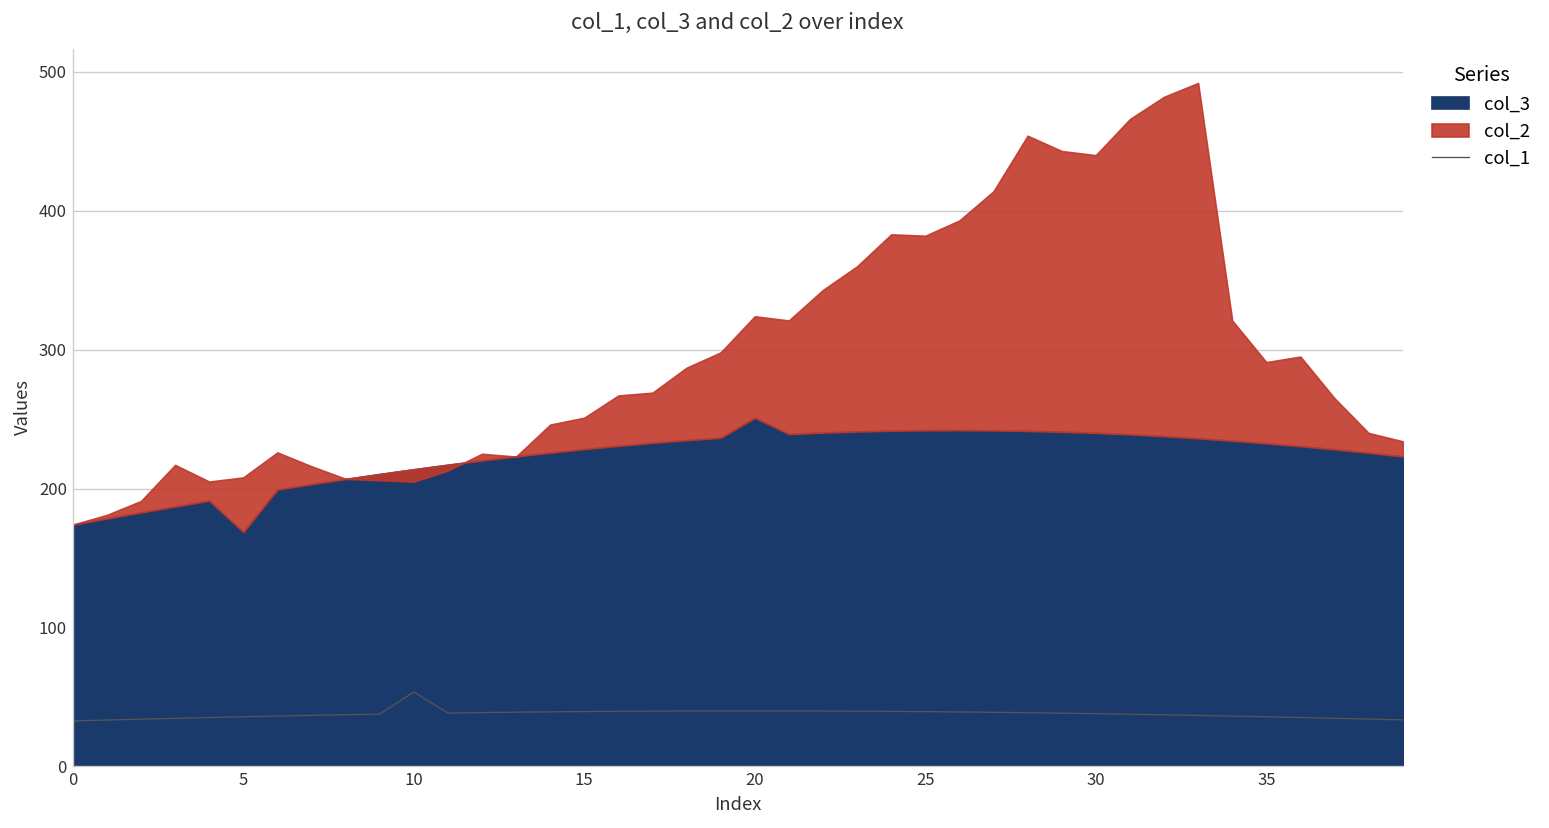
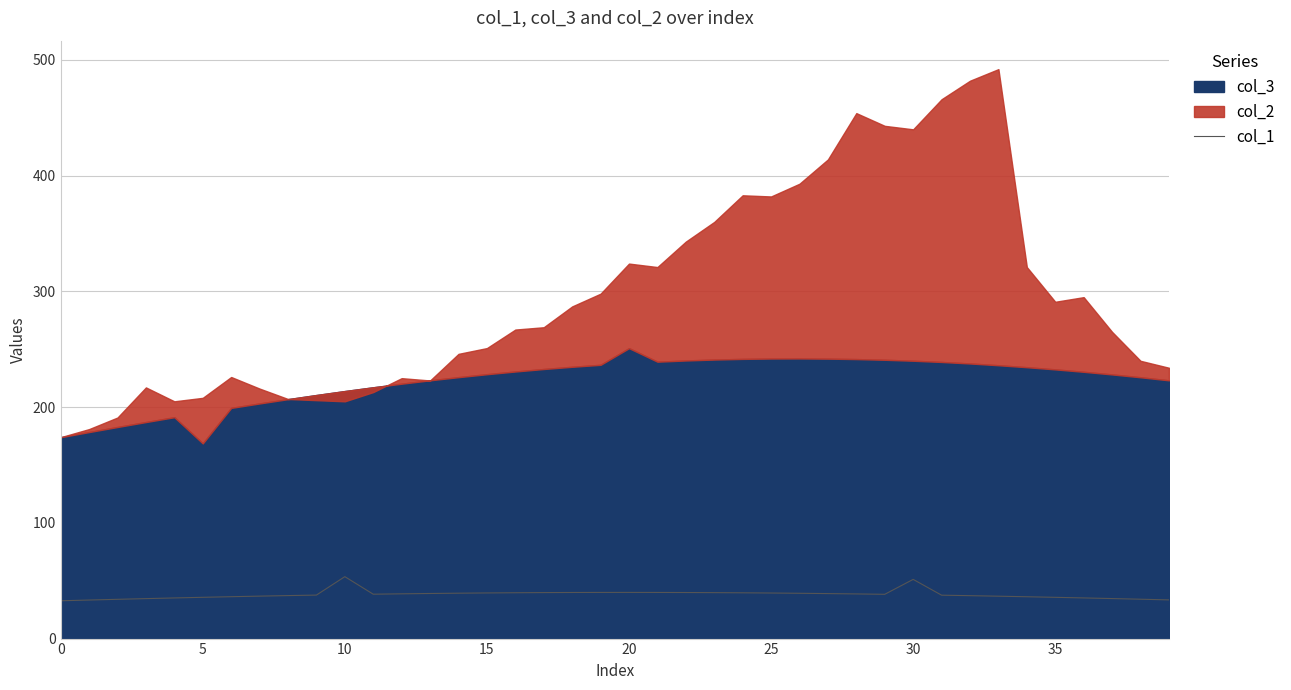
col_1, 30: 38 -> 51
